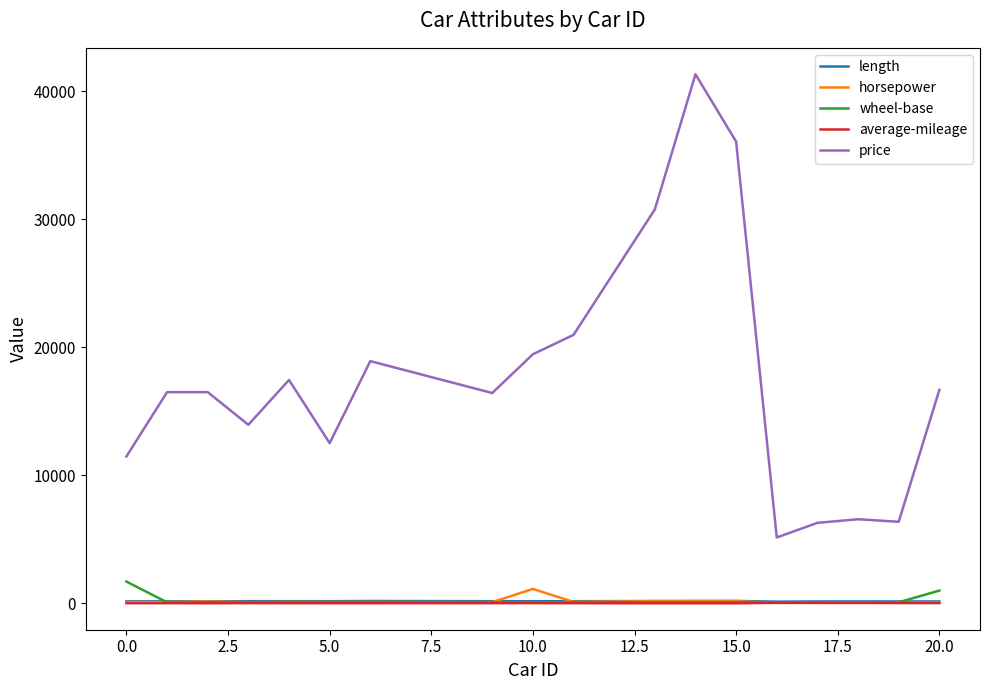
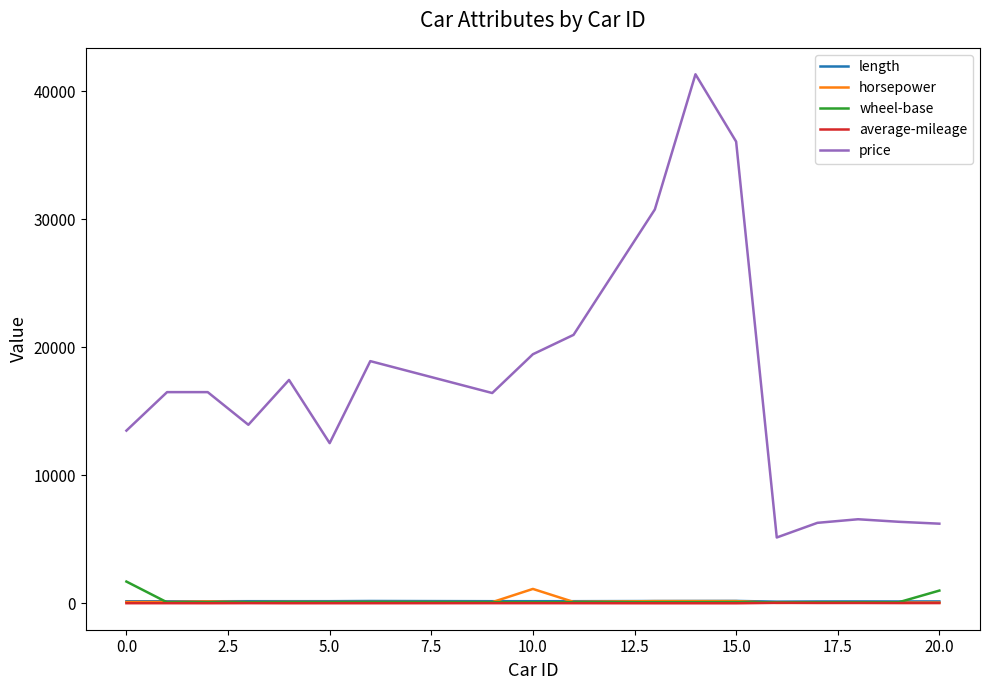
price, 0.0: 11500 -> 13500
price, 20.0: 16700 -> 6200
